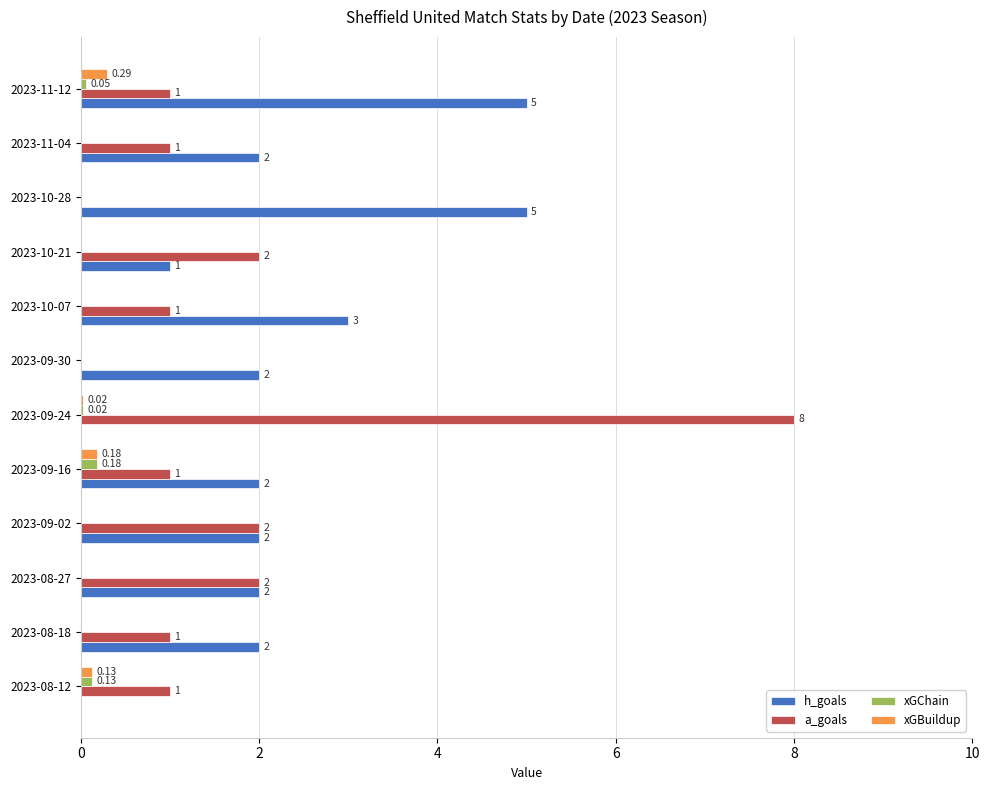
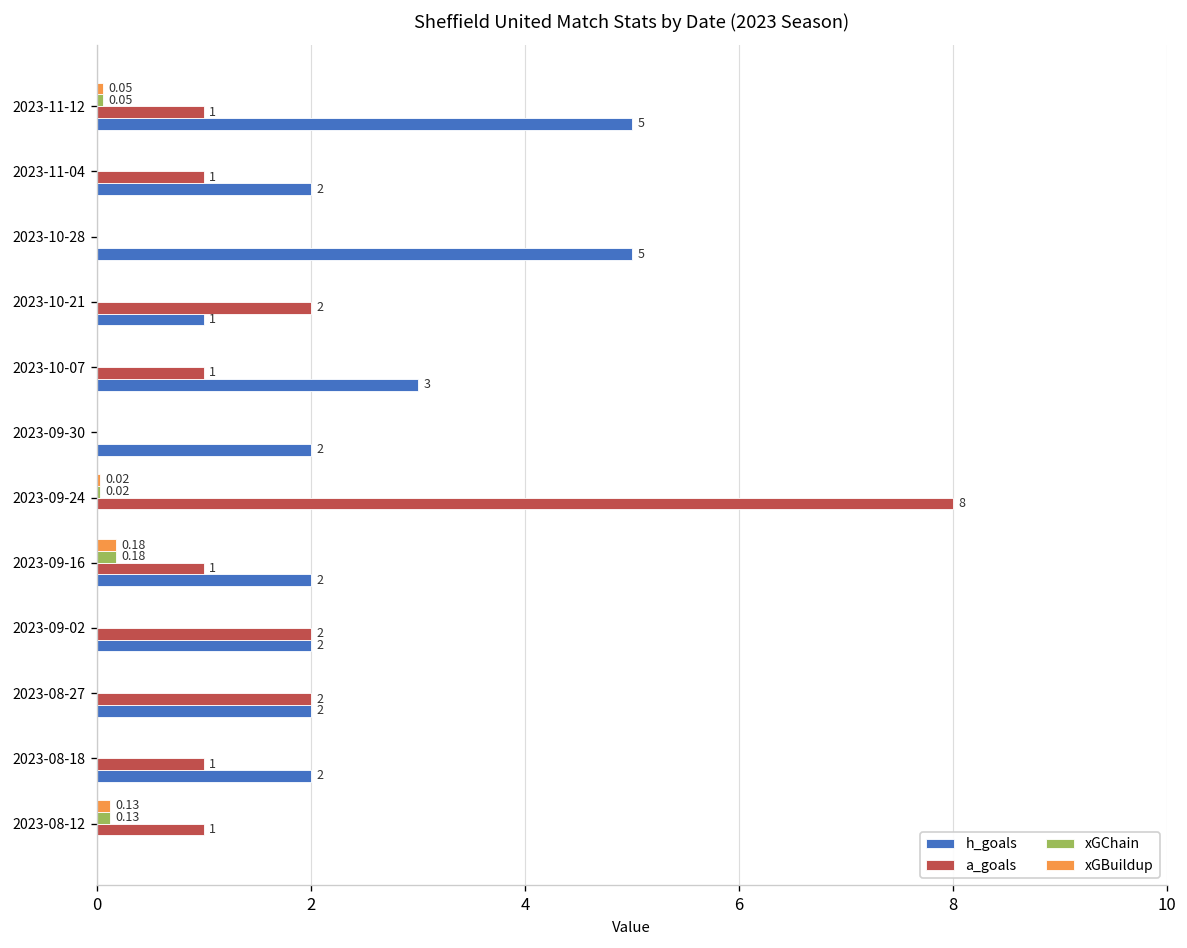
xGBuildup, 2023-11-12: 0.29 -> 0.05
